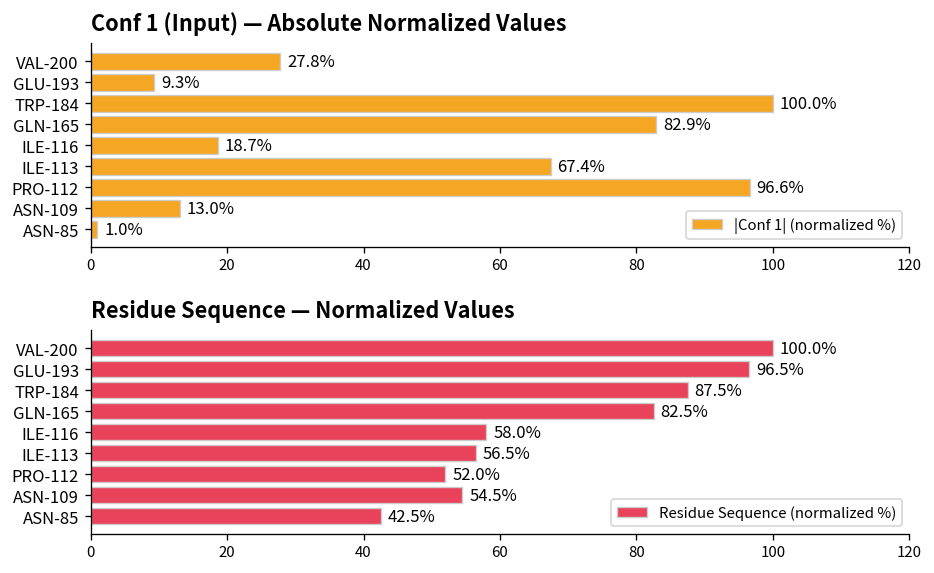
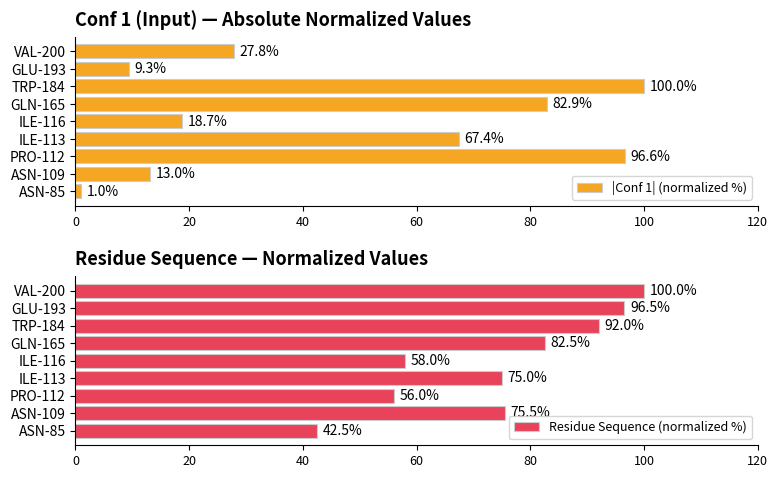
Residue Sequence — Normalized Values, TRP-184: 87.5% -> 92.0%
Residue Sequence — Normalized Values, ILE-113: 56.5% -> 75.0%
Residue Sequence — Normalized Values, PRO-112: 52.0% -> 56.0%
Residue Sequence — Normalized Values, ASN-109: 55 -> 76
